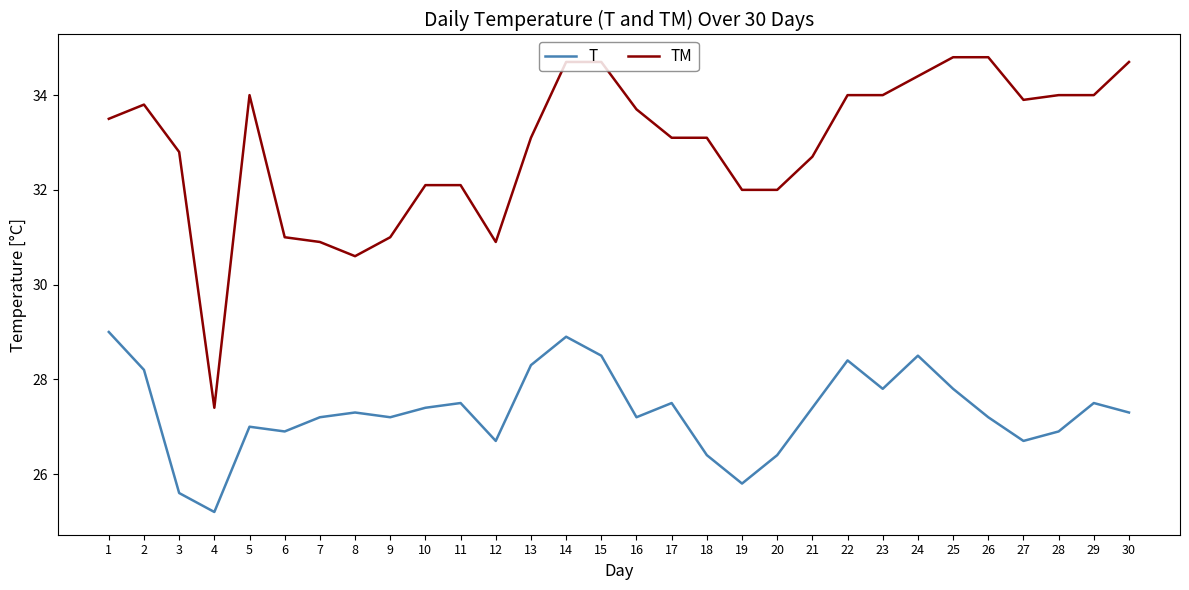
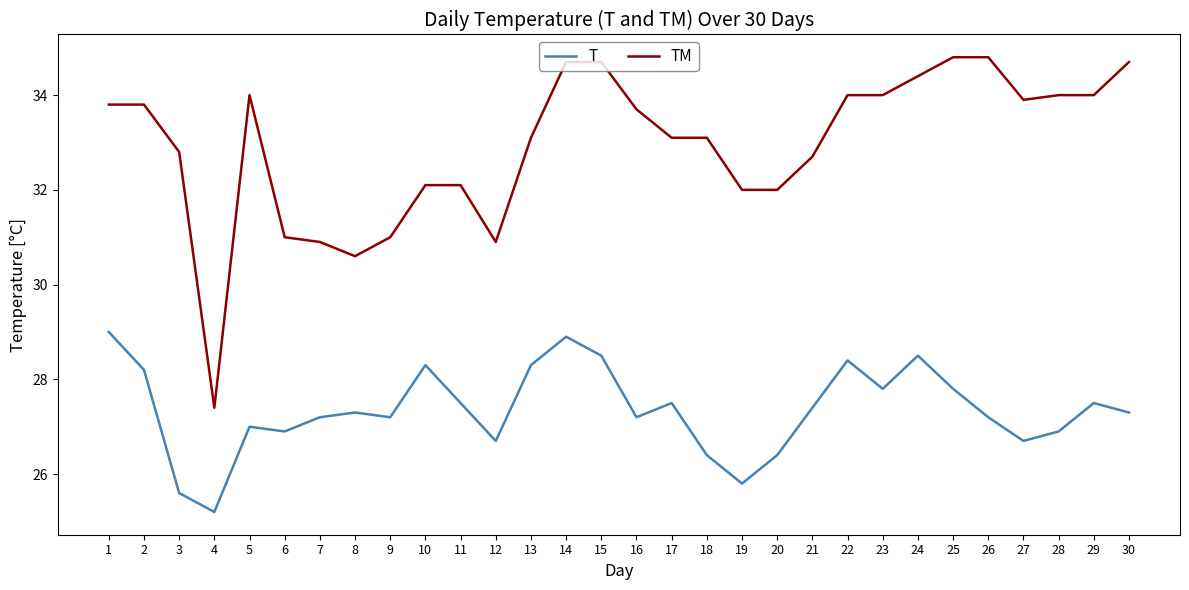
TM, 1: 33.5 -> 33.8
T, 10: 27.4 -> 28.3
